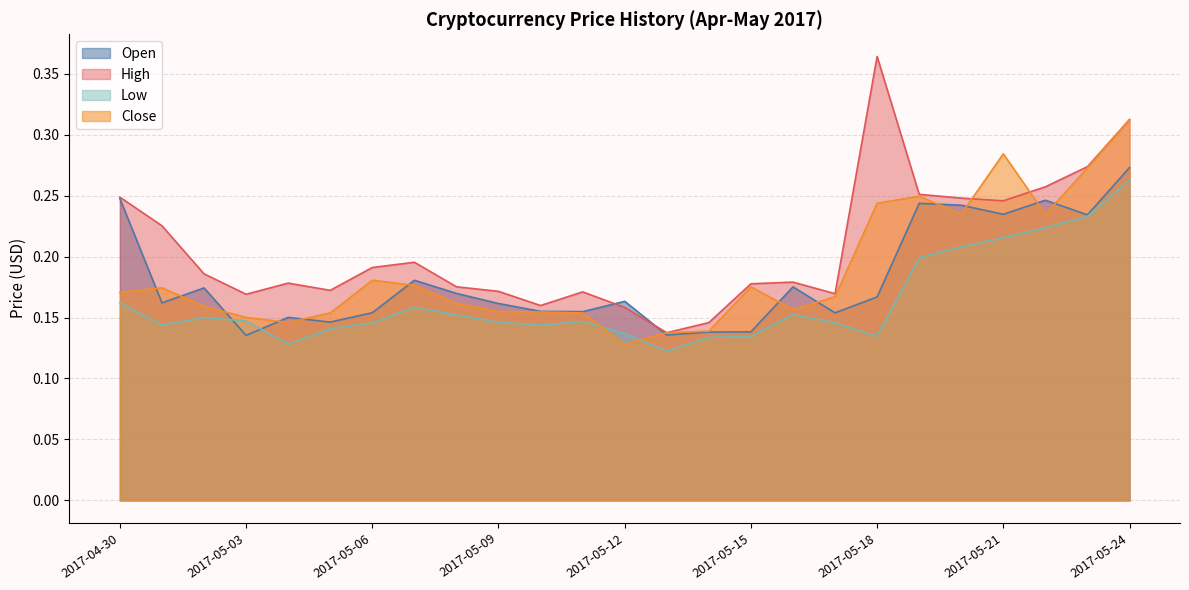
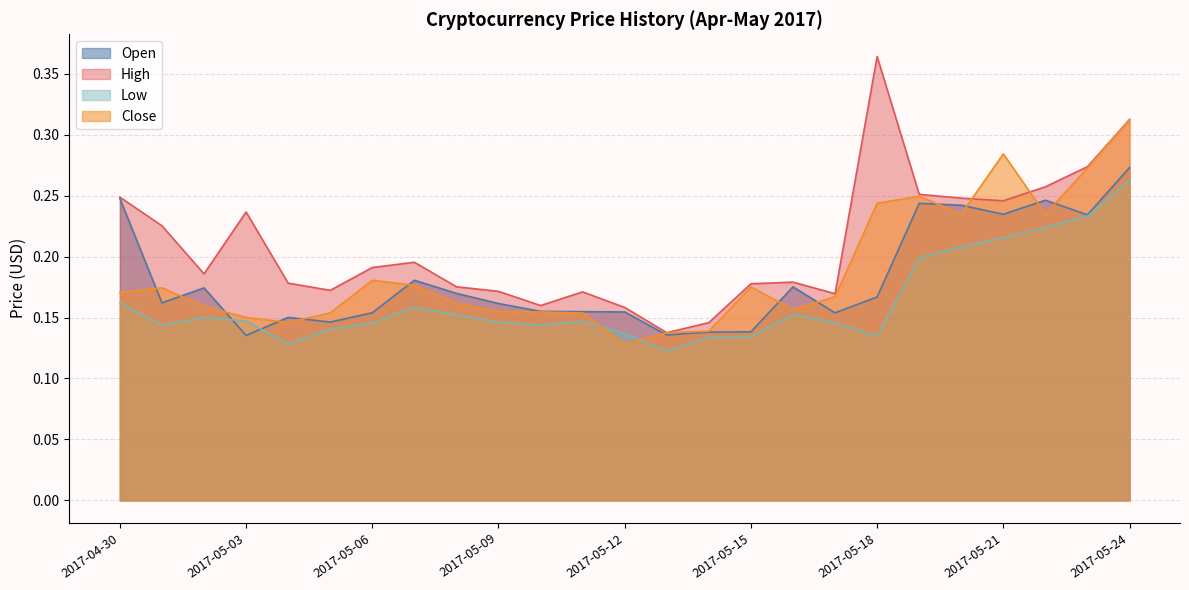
High, 2017-05-03: 0.169 -> 0.237
Open, 2017-05-12: 0.163 -> 0.155
